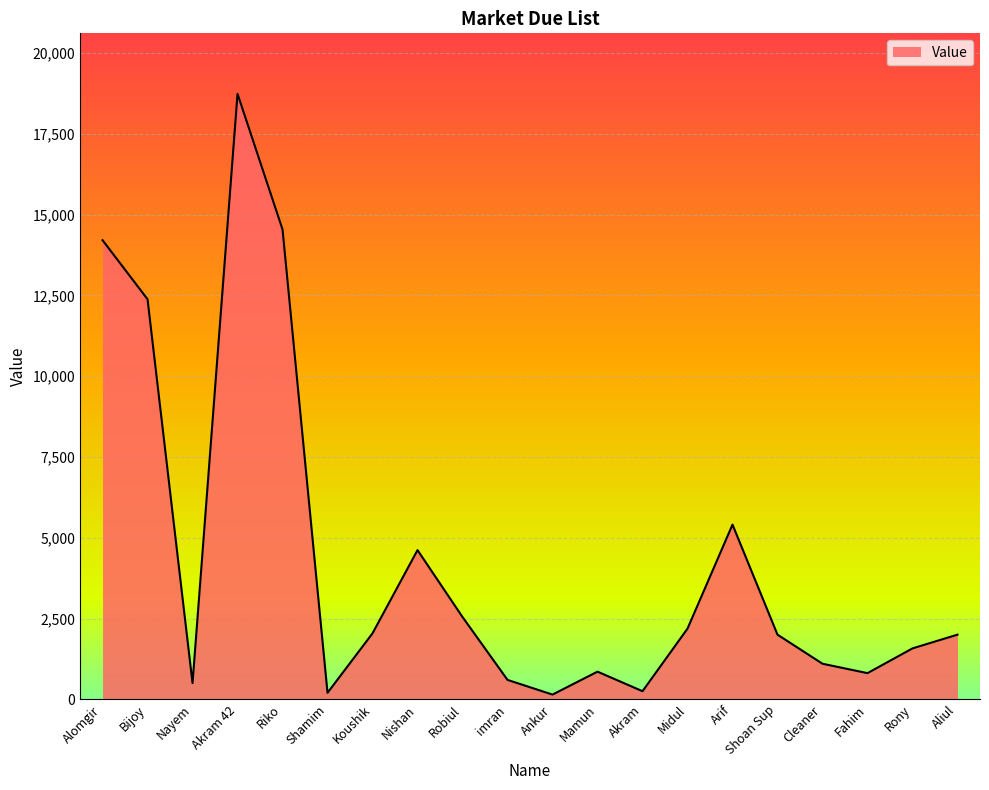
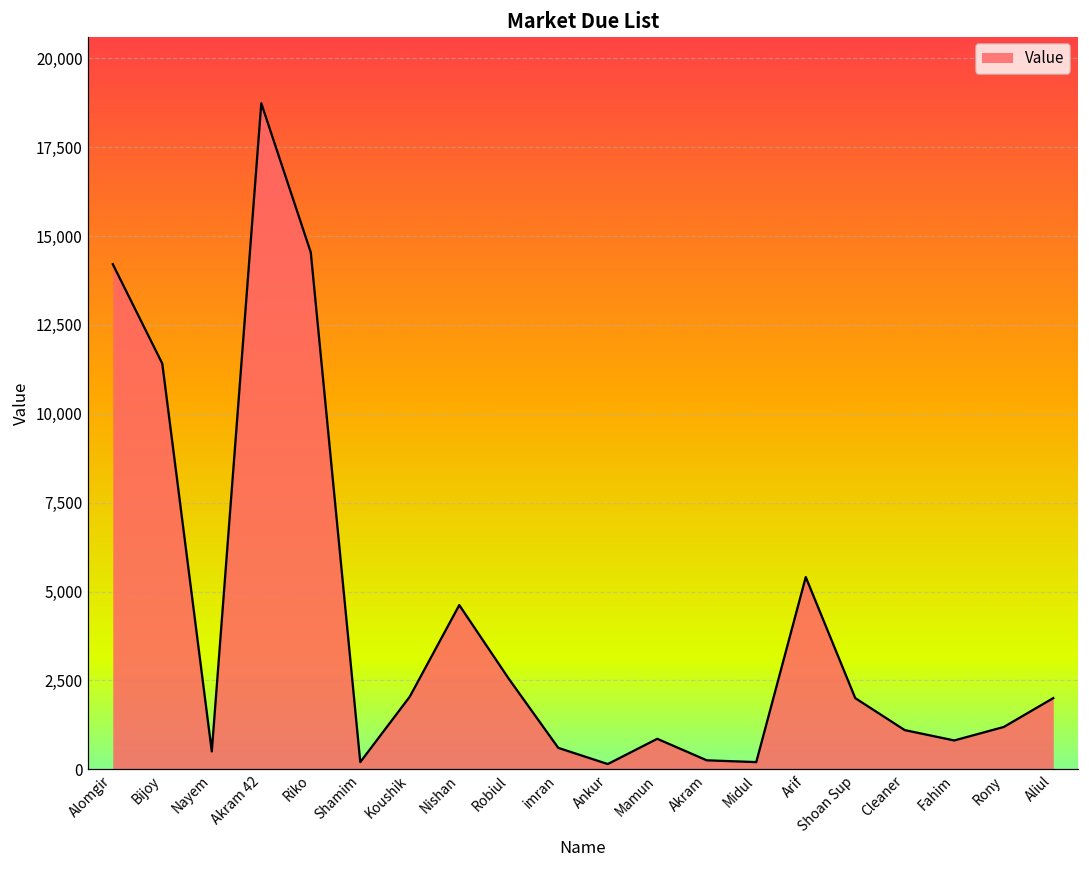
Bijoy: 12,400 -> 11,400
Midul: 2,200 -> 200
Rony: 1,600 -> 1,200
